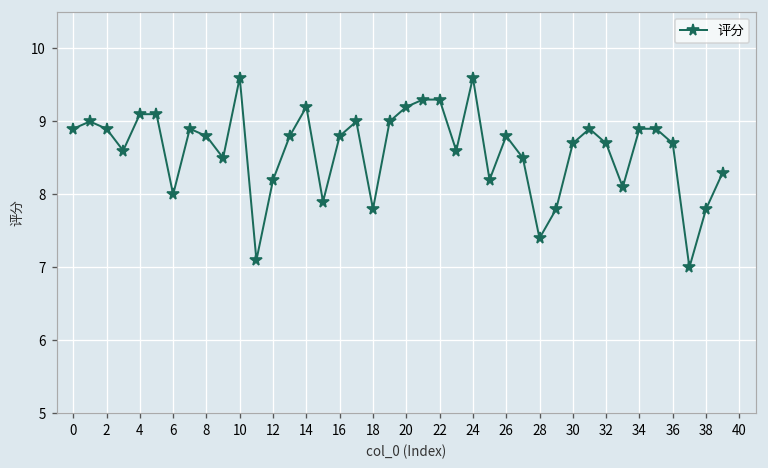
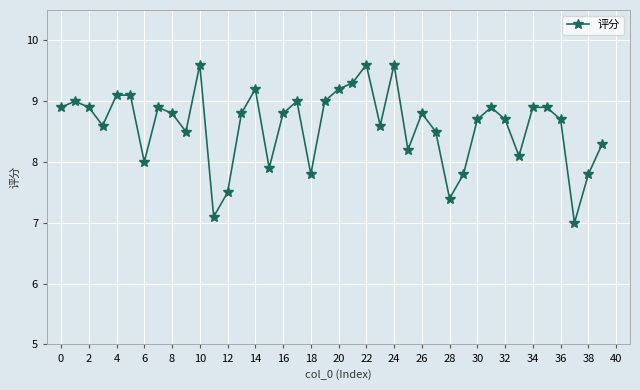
12: 8.2 -> 7.5
22: 9.3 -> 9.6
